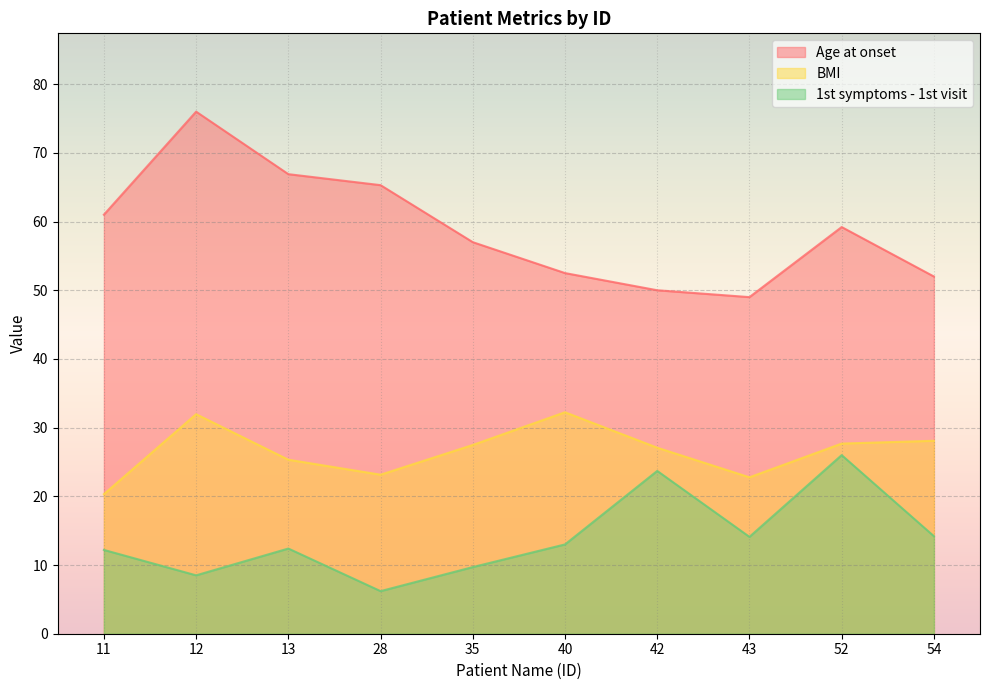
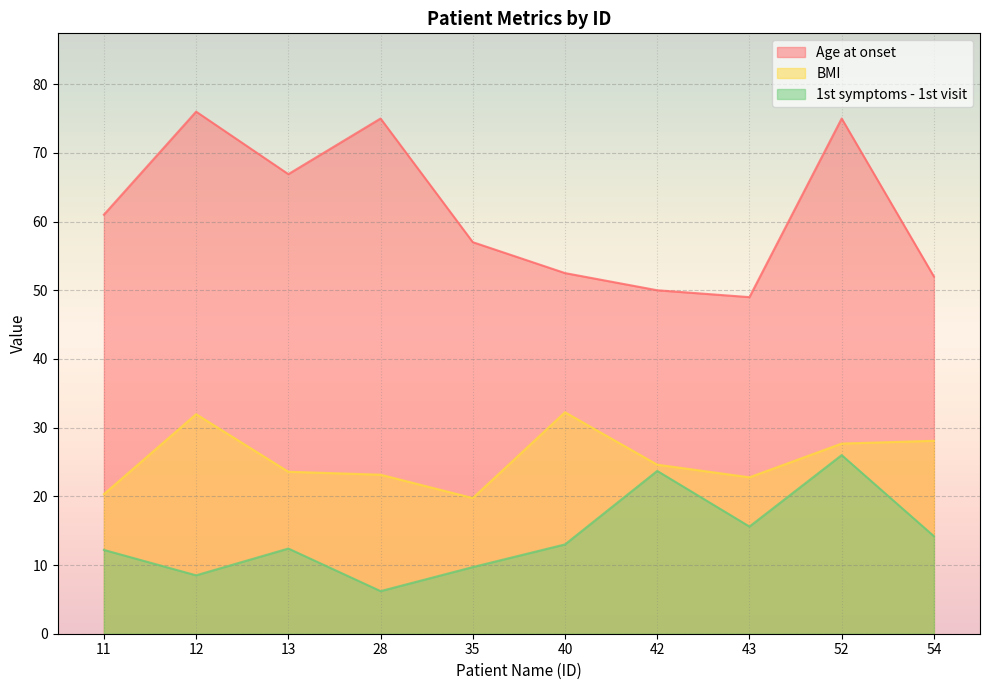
BMI, 13: 25 -> 24
Age at onset, 28: 65 -> 75
BMI, 35: 27 -> 20
BMI, 42: 27 -> 25
1st symptoms - 1st visit, 43: 14 -> 16
Age at onset, 52: 59 -> 75
